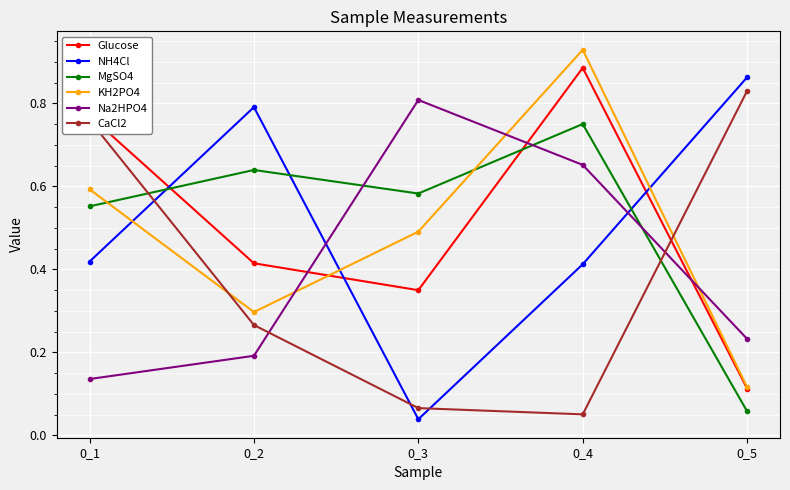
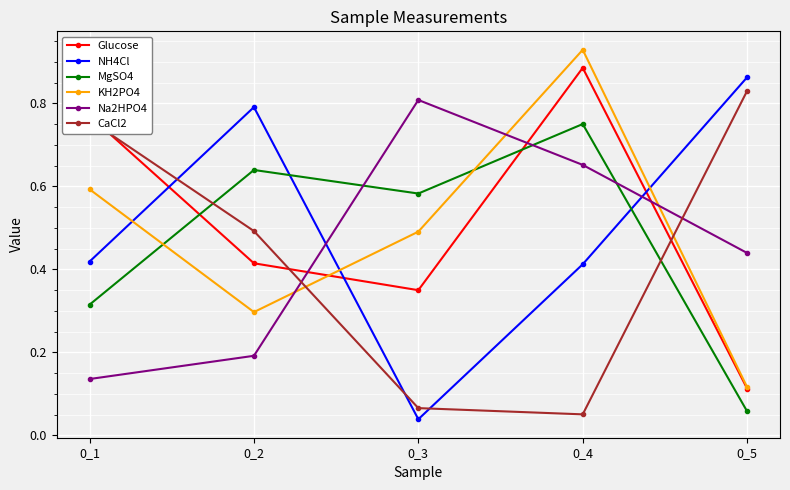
MgSO4, 0_1: 0.55 -> 0.32
CaCl2, 0_2: 0.27 -> 0.49
Na2HPO4, 0_5: 0.23 -> 0.44
